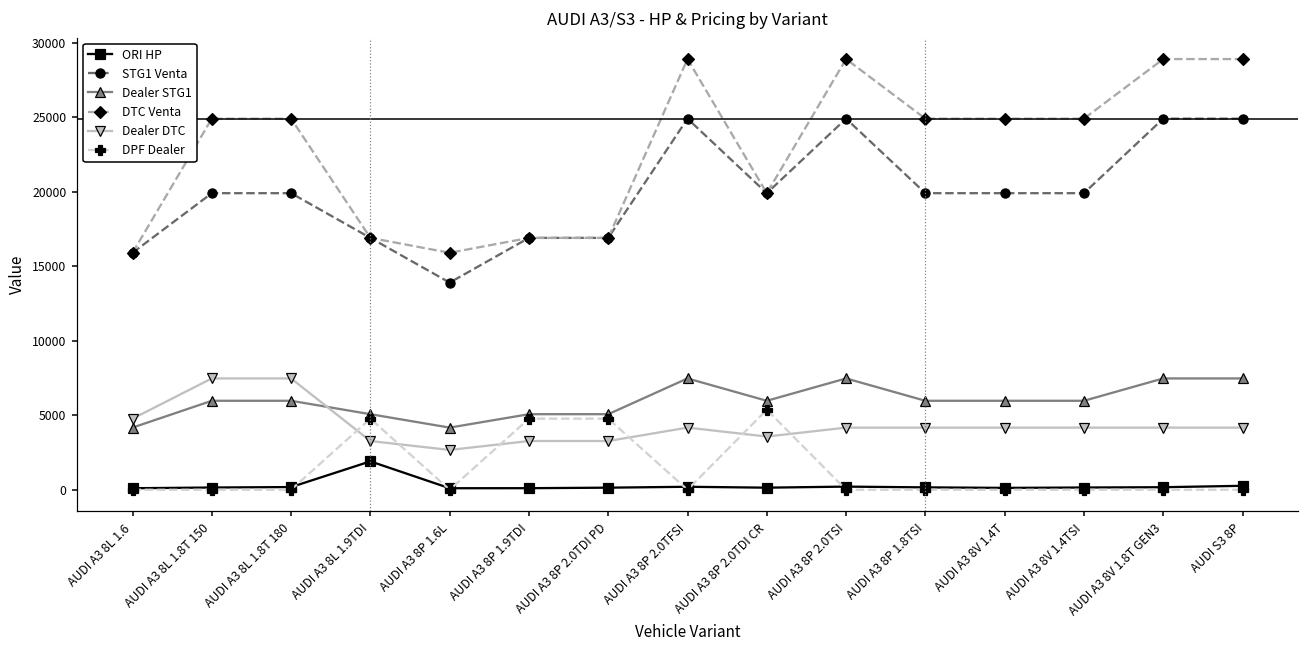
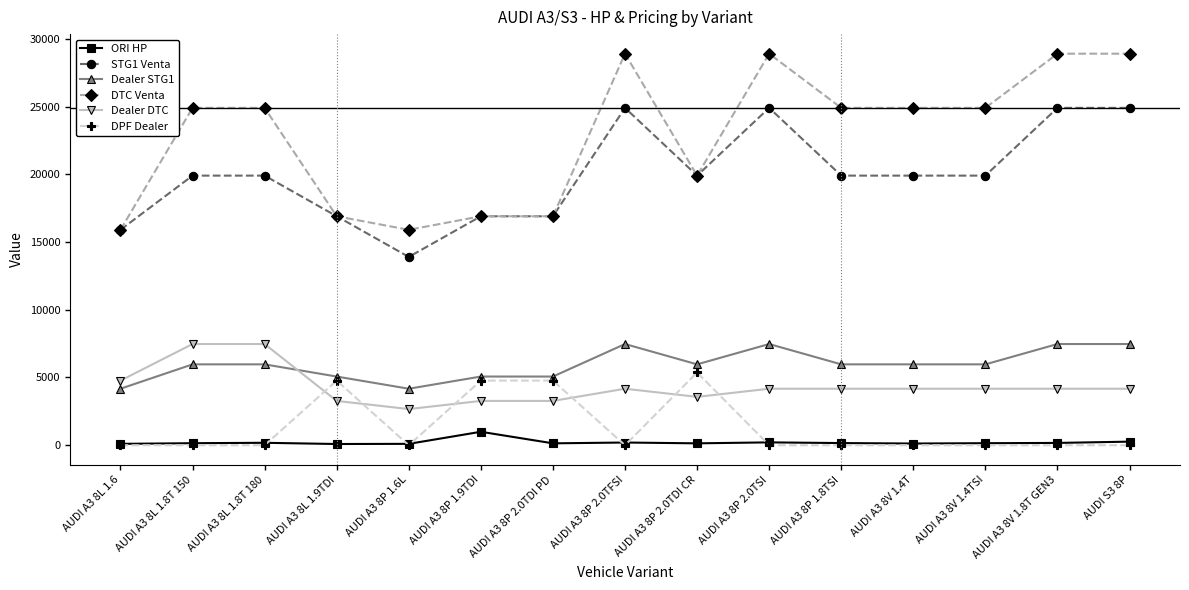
ORI HP, AUDI A3 8L 1.9TDI: 1900 -> 100
ORI HP, AUDI A3 8P 1.9TDI: 100 -> 1000
